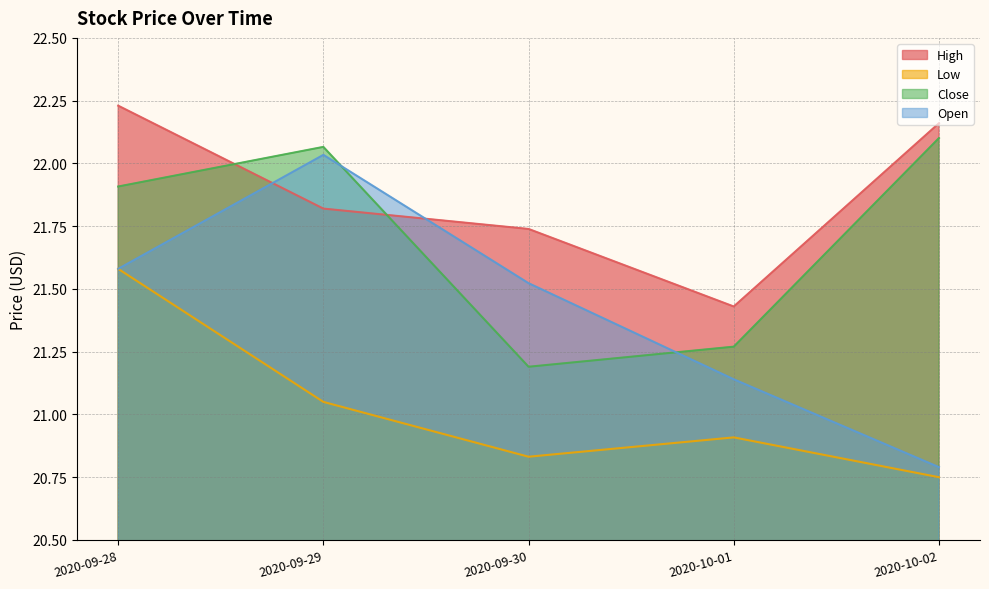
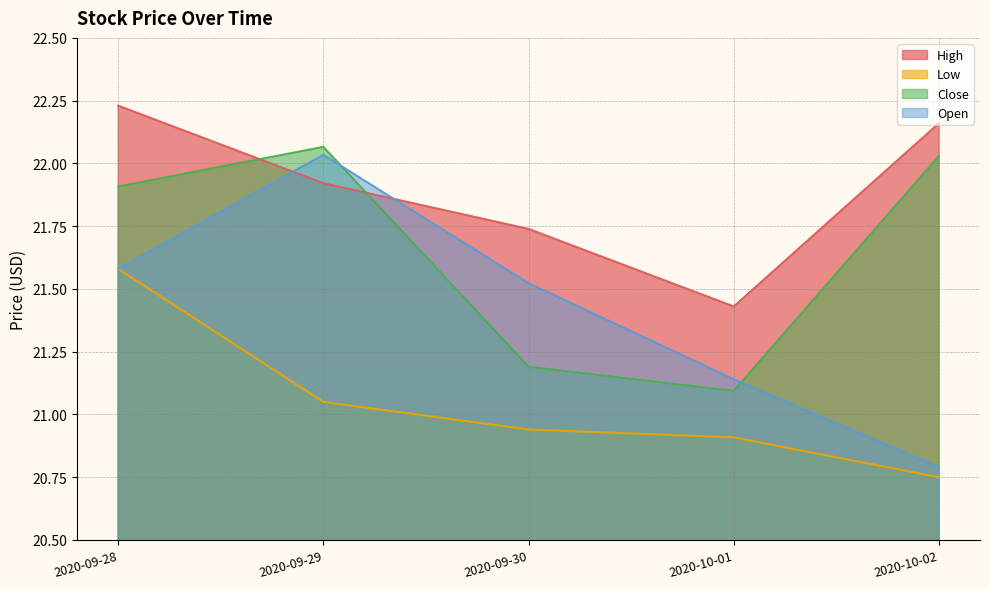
High, 2020-09-29: 21.82 -> 21.92
Low, 2020-09-30: 20.83 -> 20.94
Close, 2020-10-01: 21.27 -> 21.09
Close, 2020-10-02: 22.10 -> 22.03
